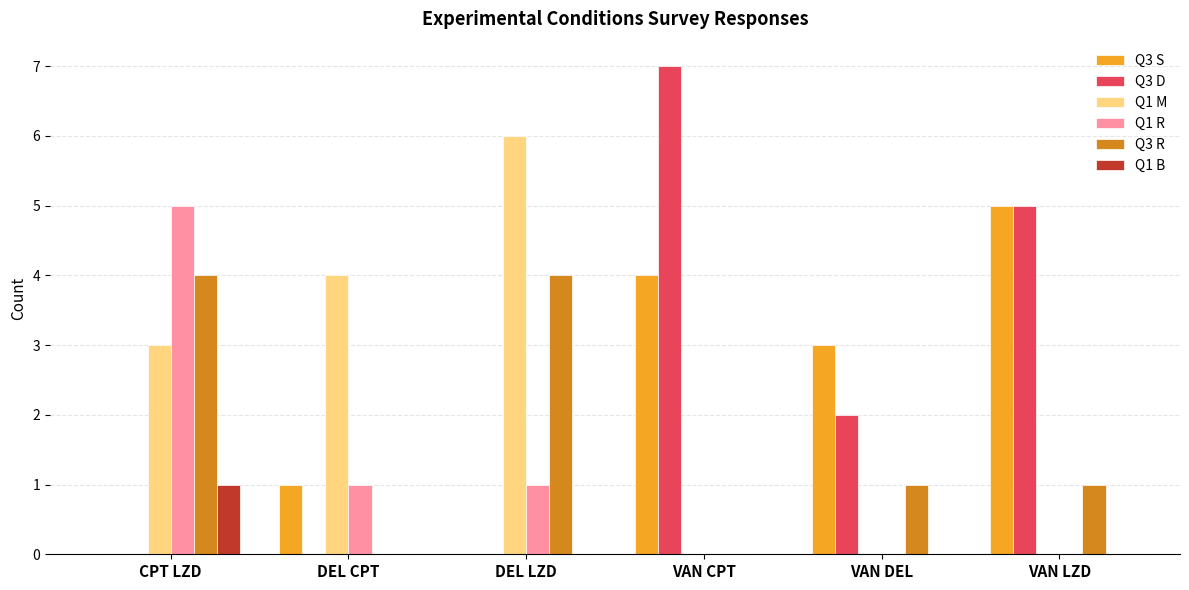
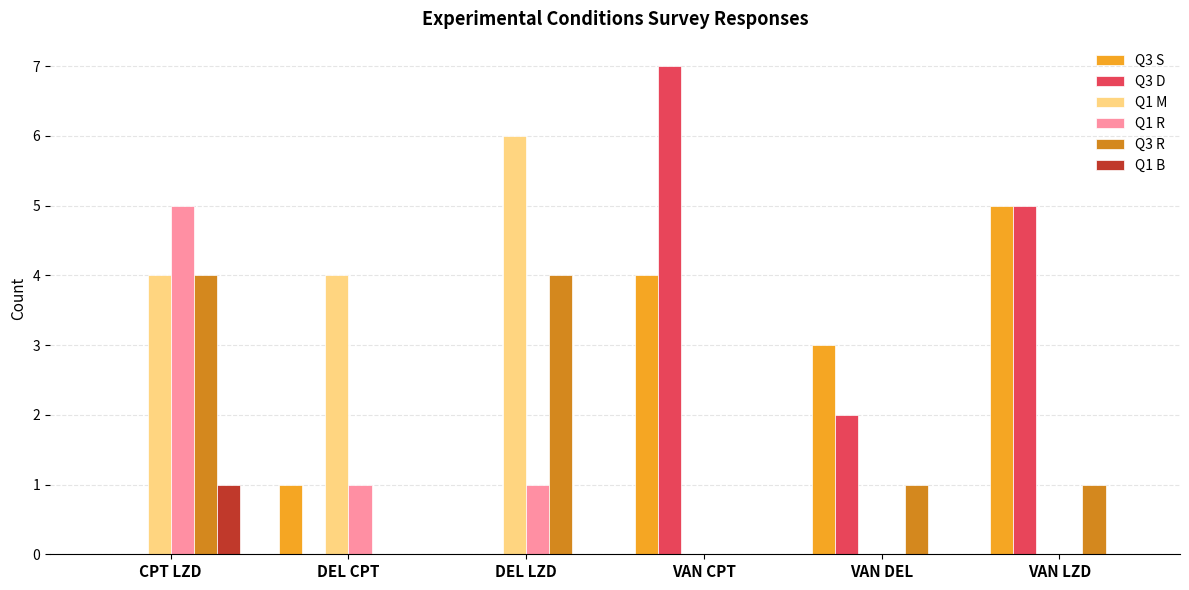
Q1 M, CPT LZD: 3 -> 4
